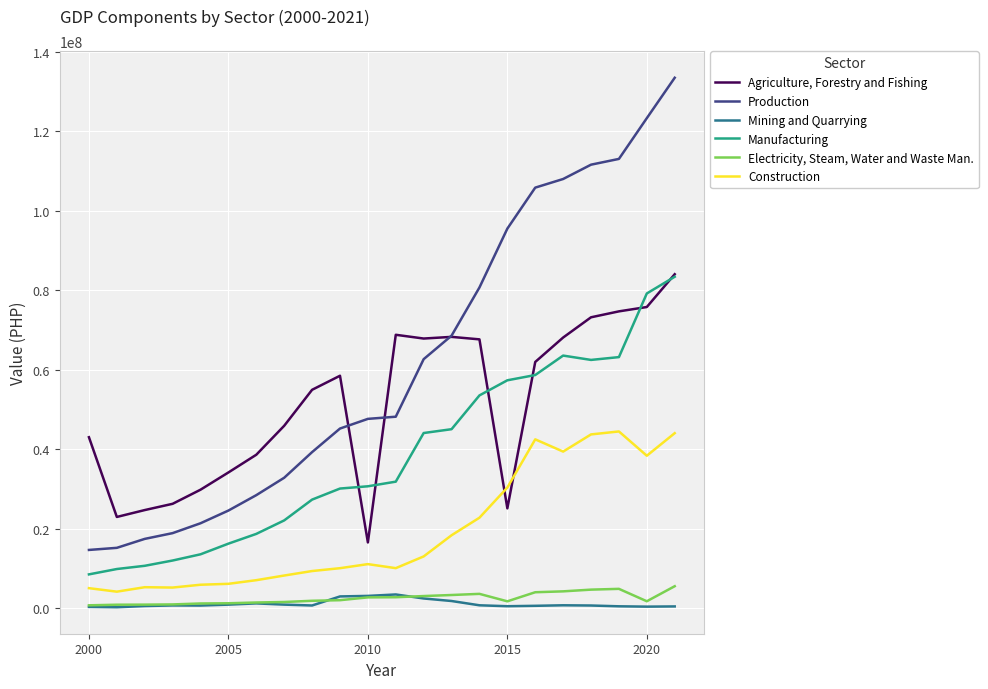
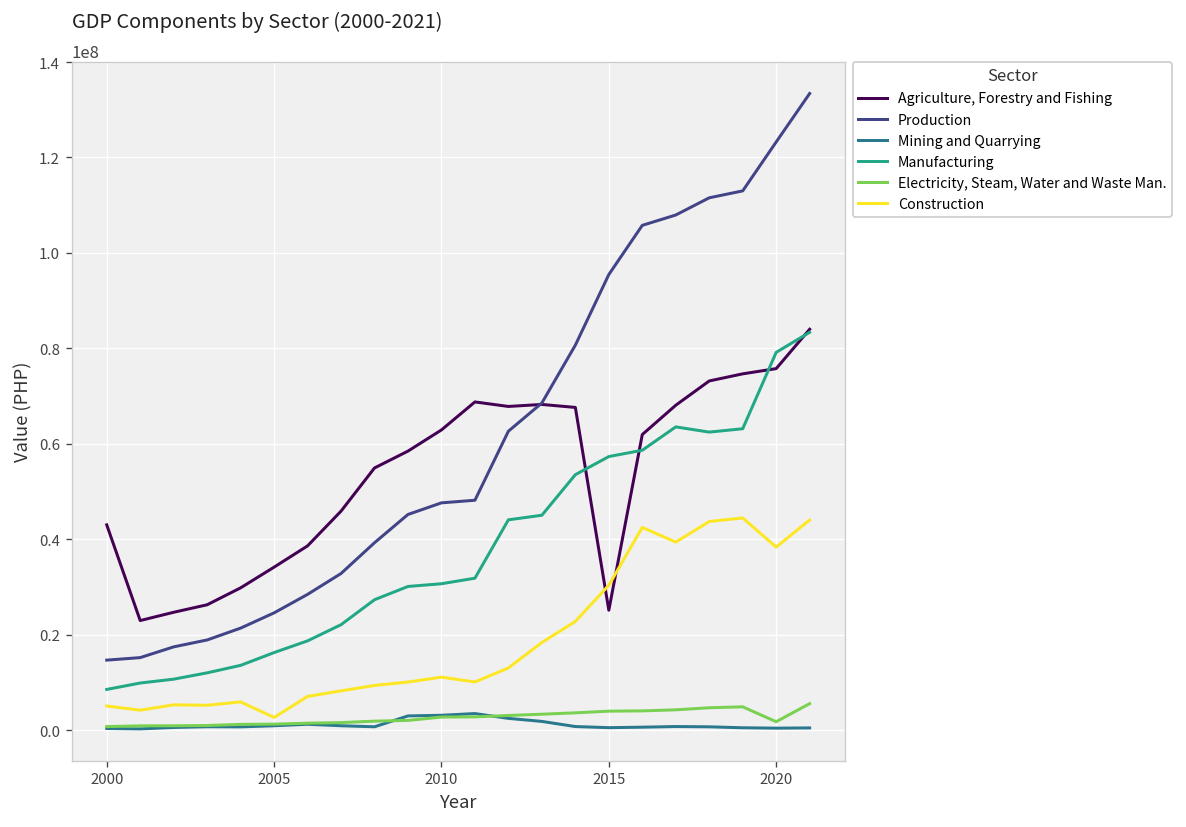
Construction, 2005: 6000000 -> 3000000
Agriculture, Forestry and Fishing, 2010: 17000000 -> 63000000
Electricity, Steam, Water and Waste Man., 2015: 2000000 -> 4000000
